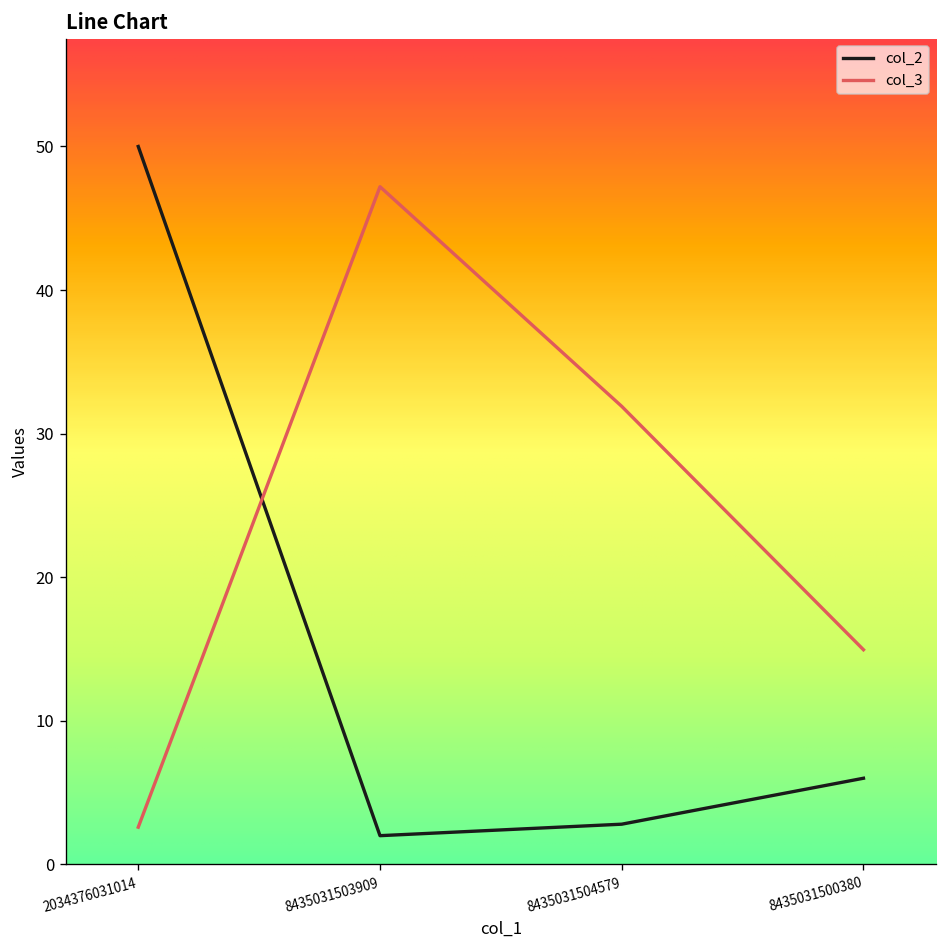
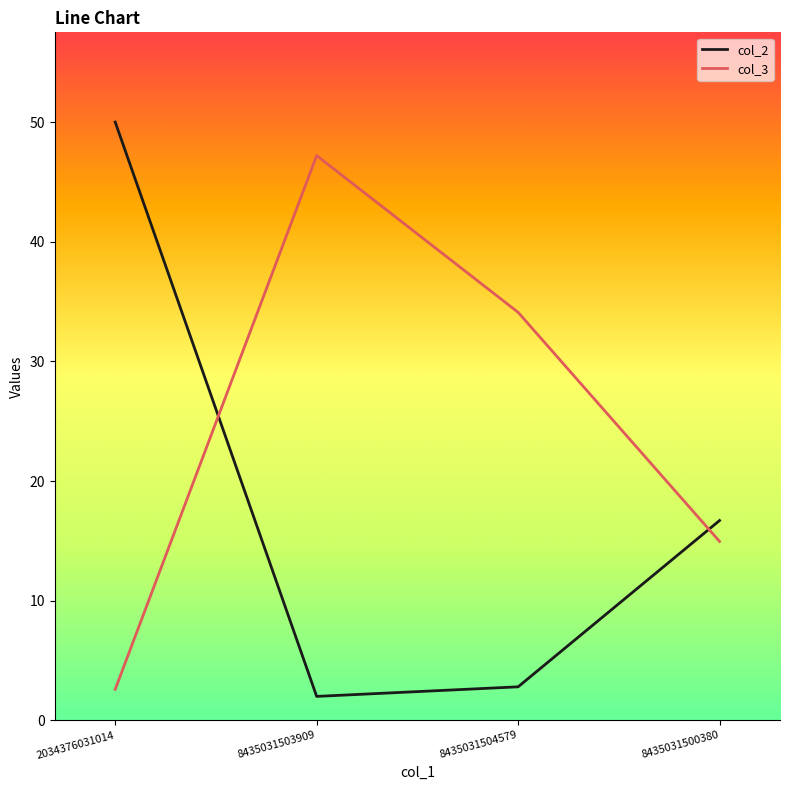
col_3, 8435031504579: 31.9 -> 34.1
col_2, 8435031500380: 6.0 -> 16.7
